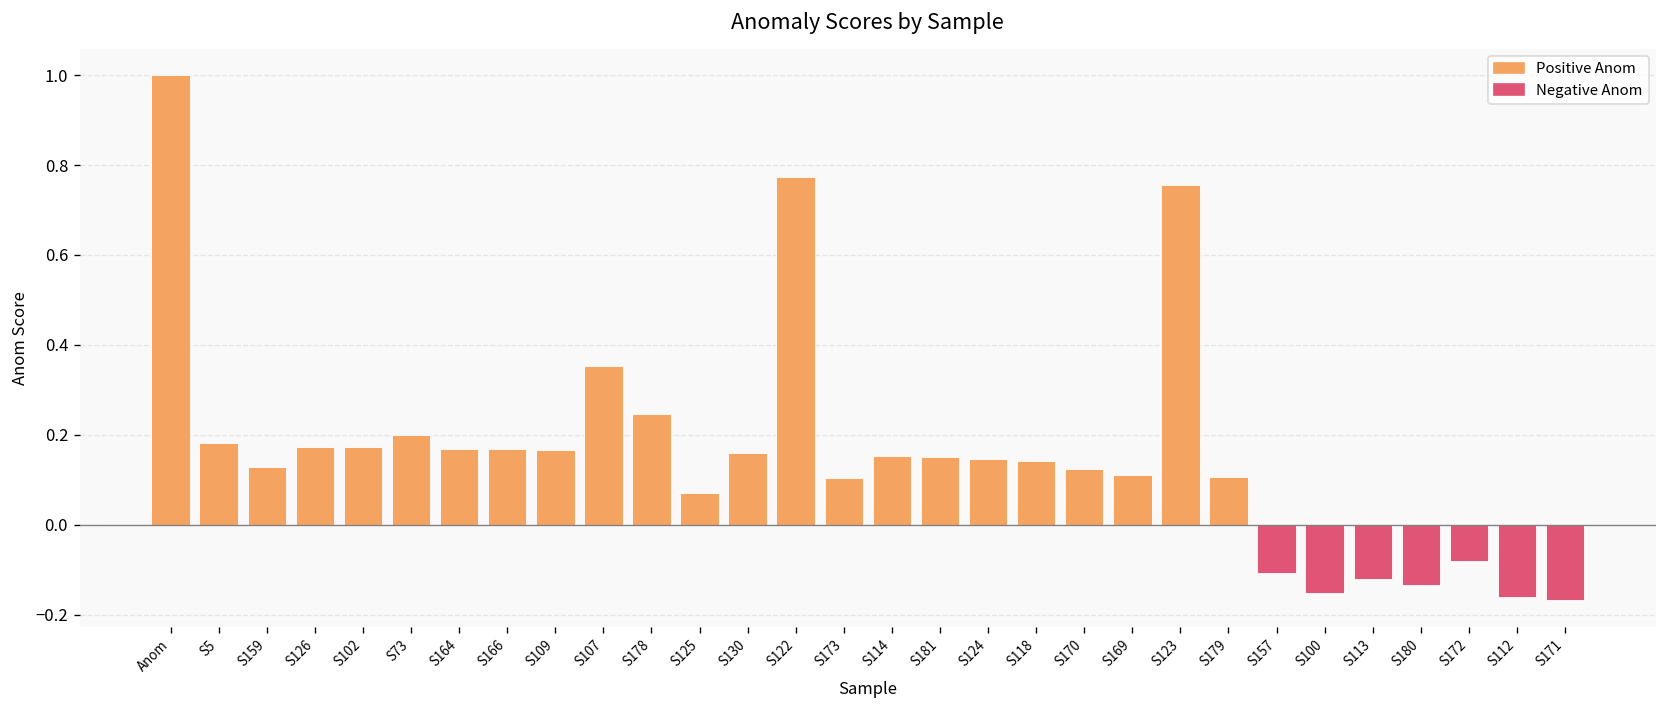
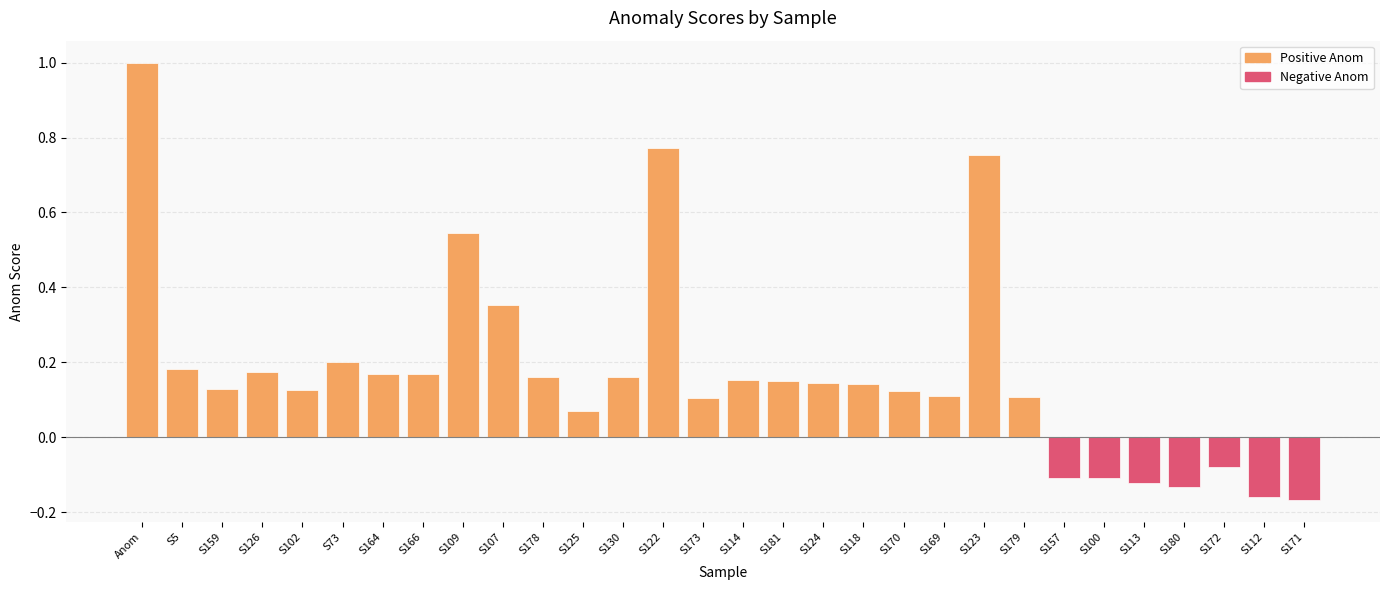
S102: 0.17 -> 0.13
S109: 0.17 -> 0.55
S178: 0.25 -> 0.16
S100: -0.15 -> -0.11
